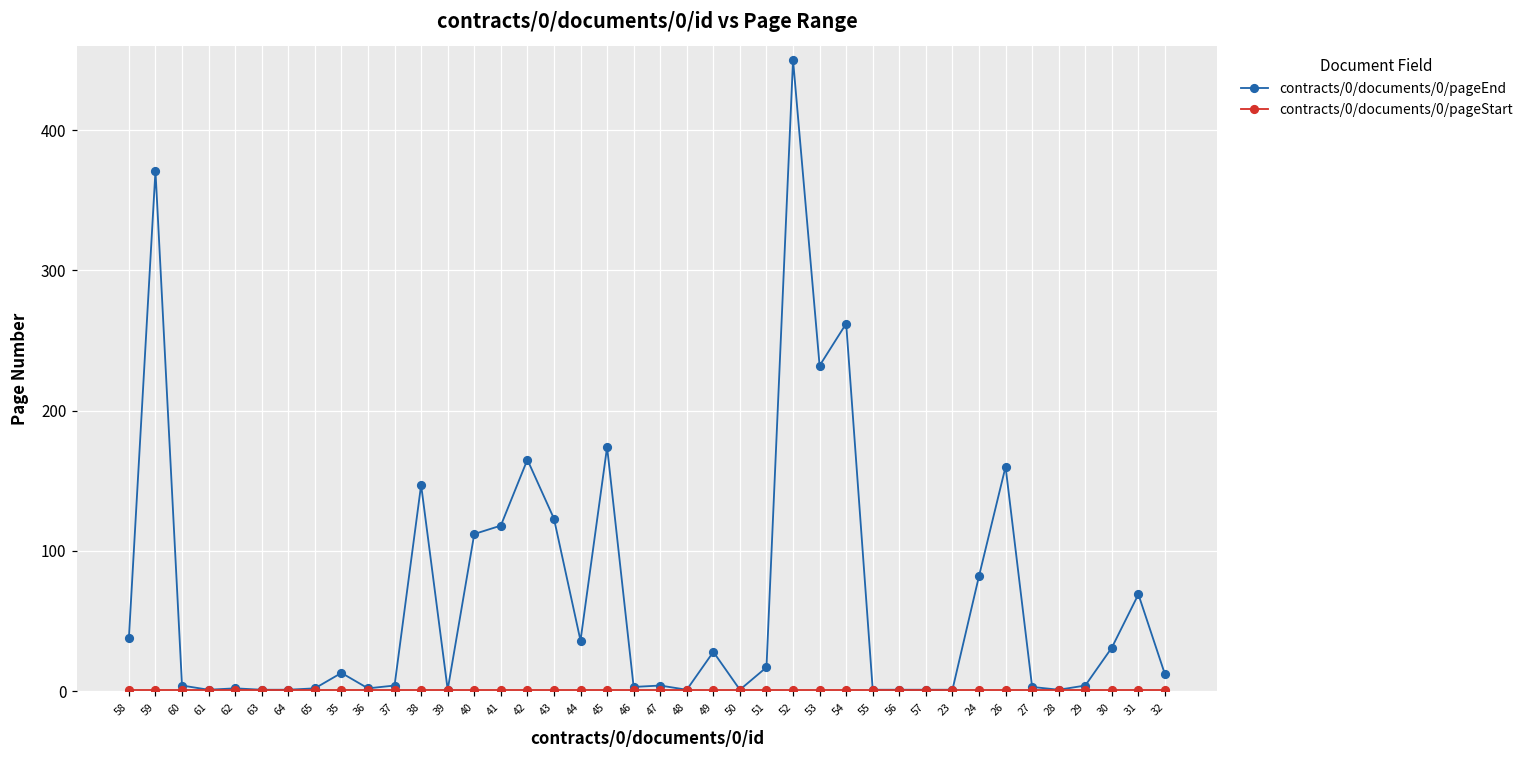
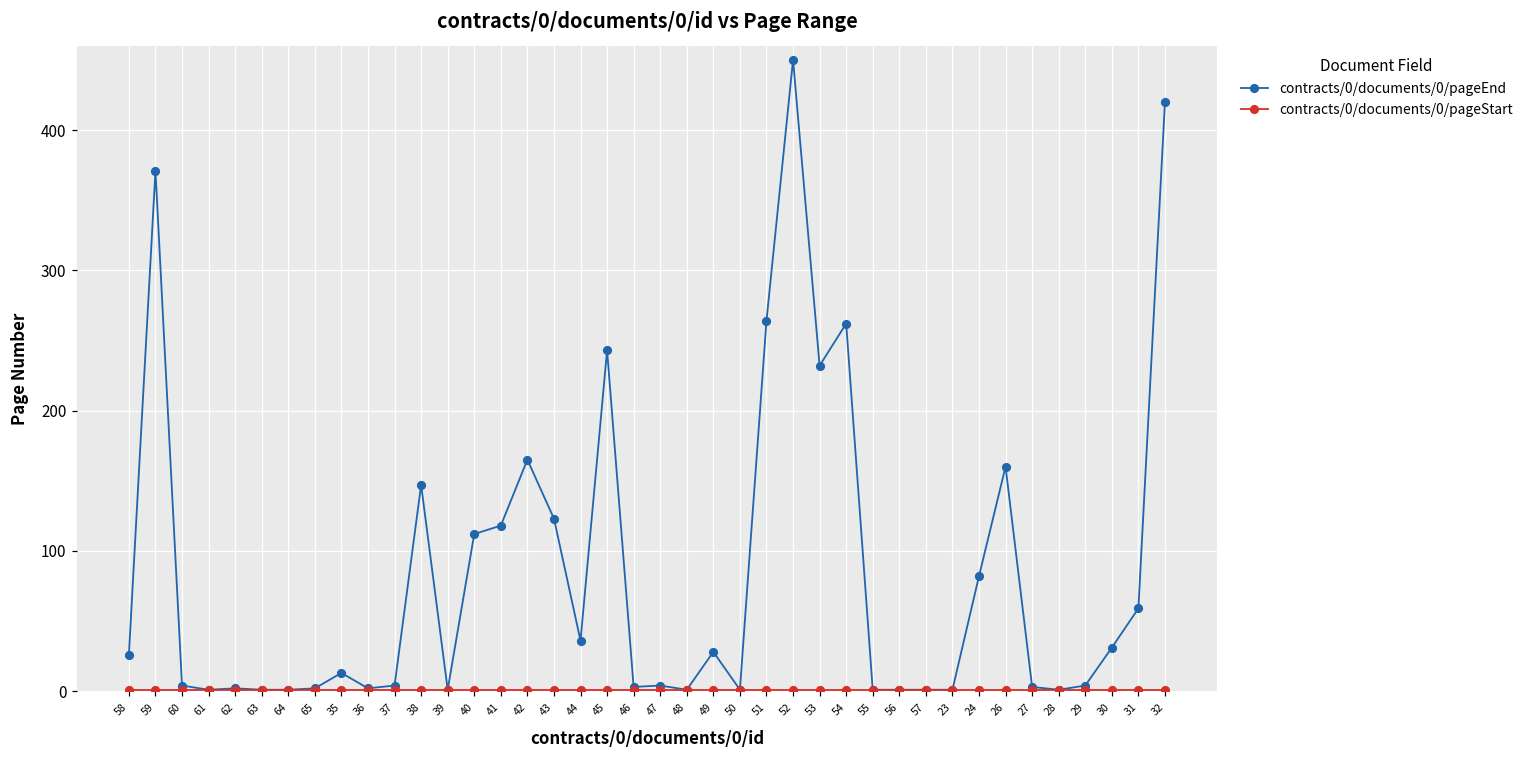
contracts/0/documents/0/pageEnd, 58: 38 -> 26
contracts/0/documents/0/pageEnd, 45: 174 -> 243
contracts/0/documents/0/pageEnd, 51: 17 -> 264
contracts/0/documents/0/pageEnd, 31: 69 -> 59
contracts/0/documents/0/pageEnd, 32: 12 -> 420
